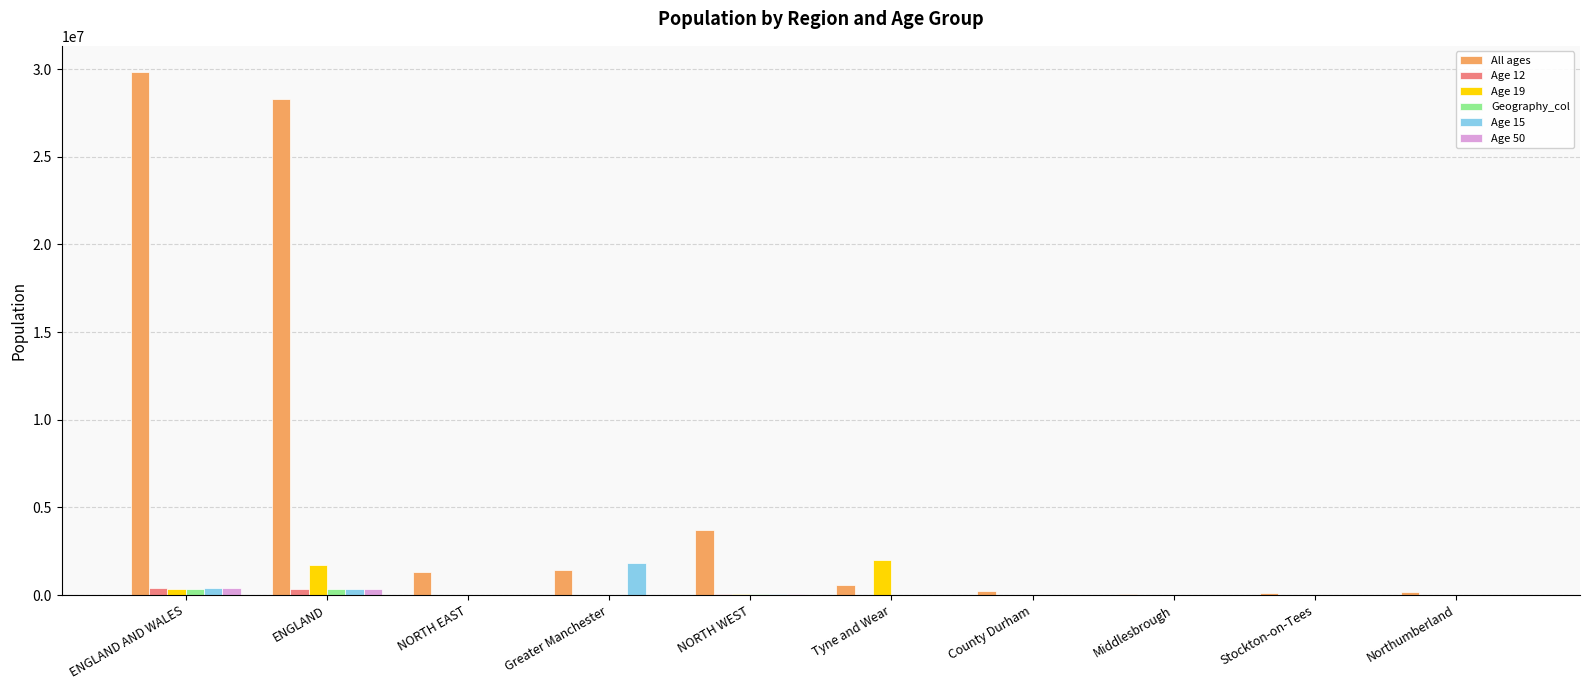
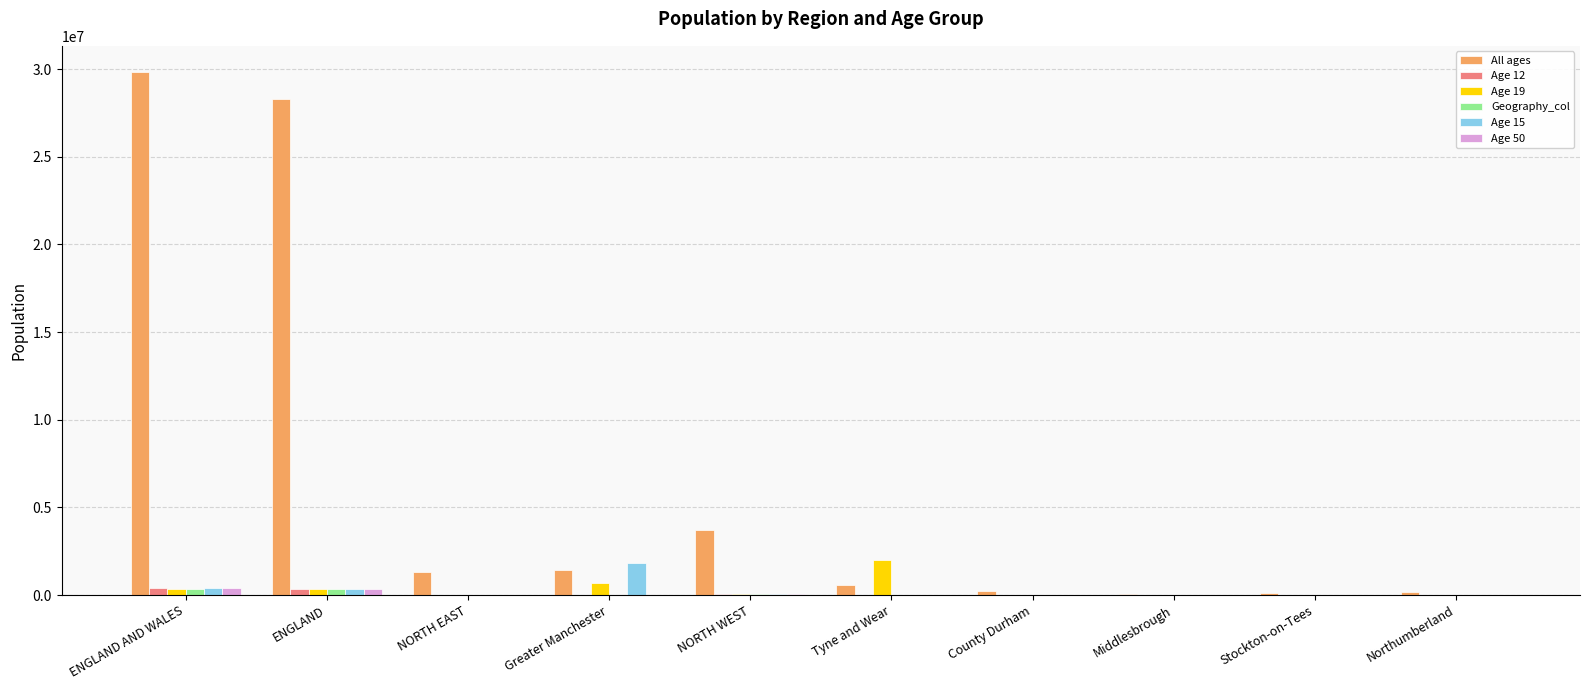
Age 19, ENGLAND: 1700000 -> 300000
Age 19, Greater Manchester: 0 -> 700000
